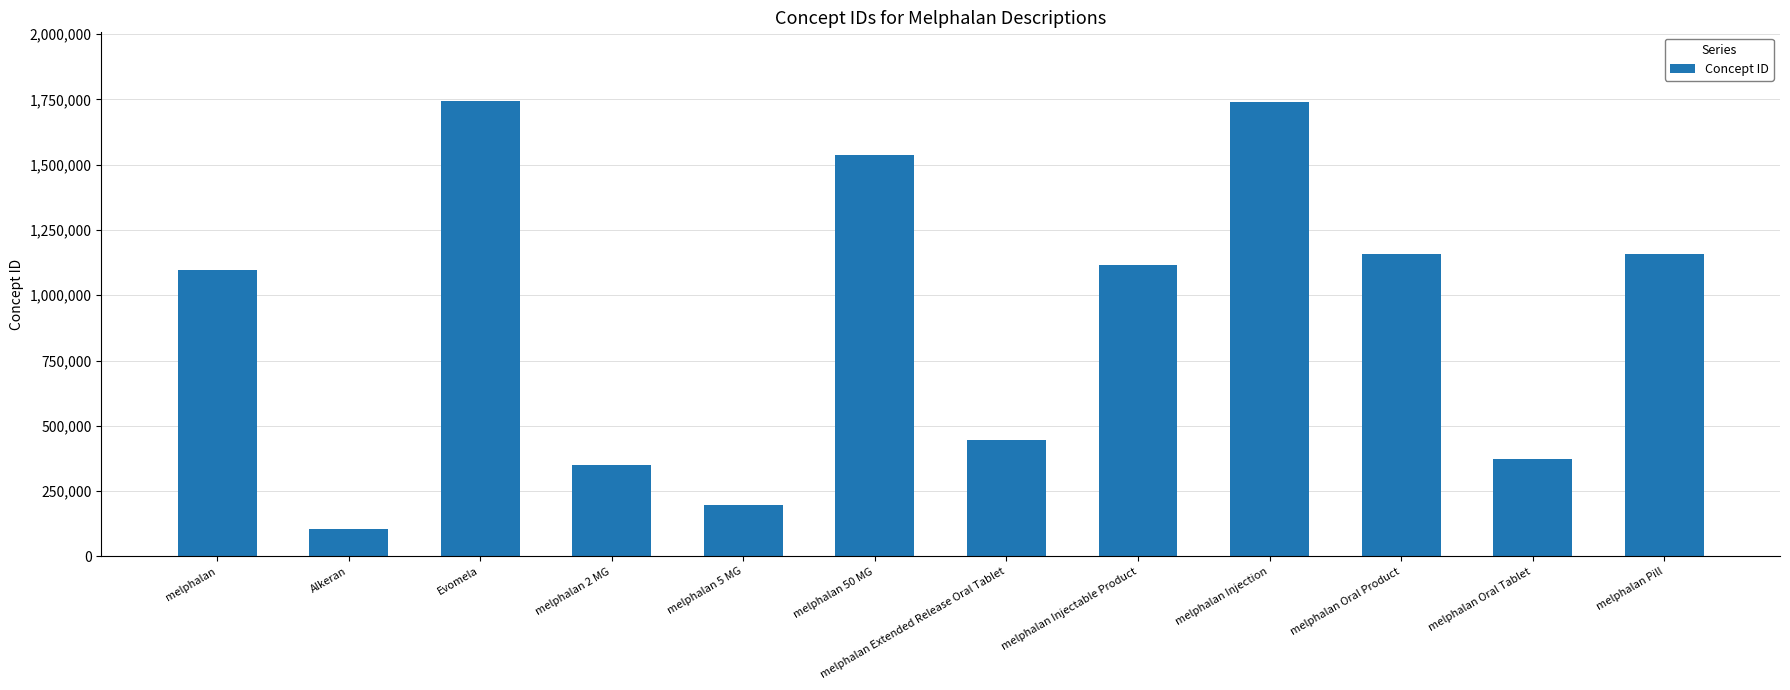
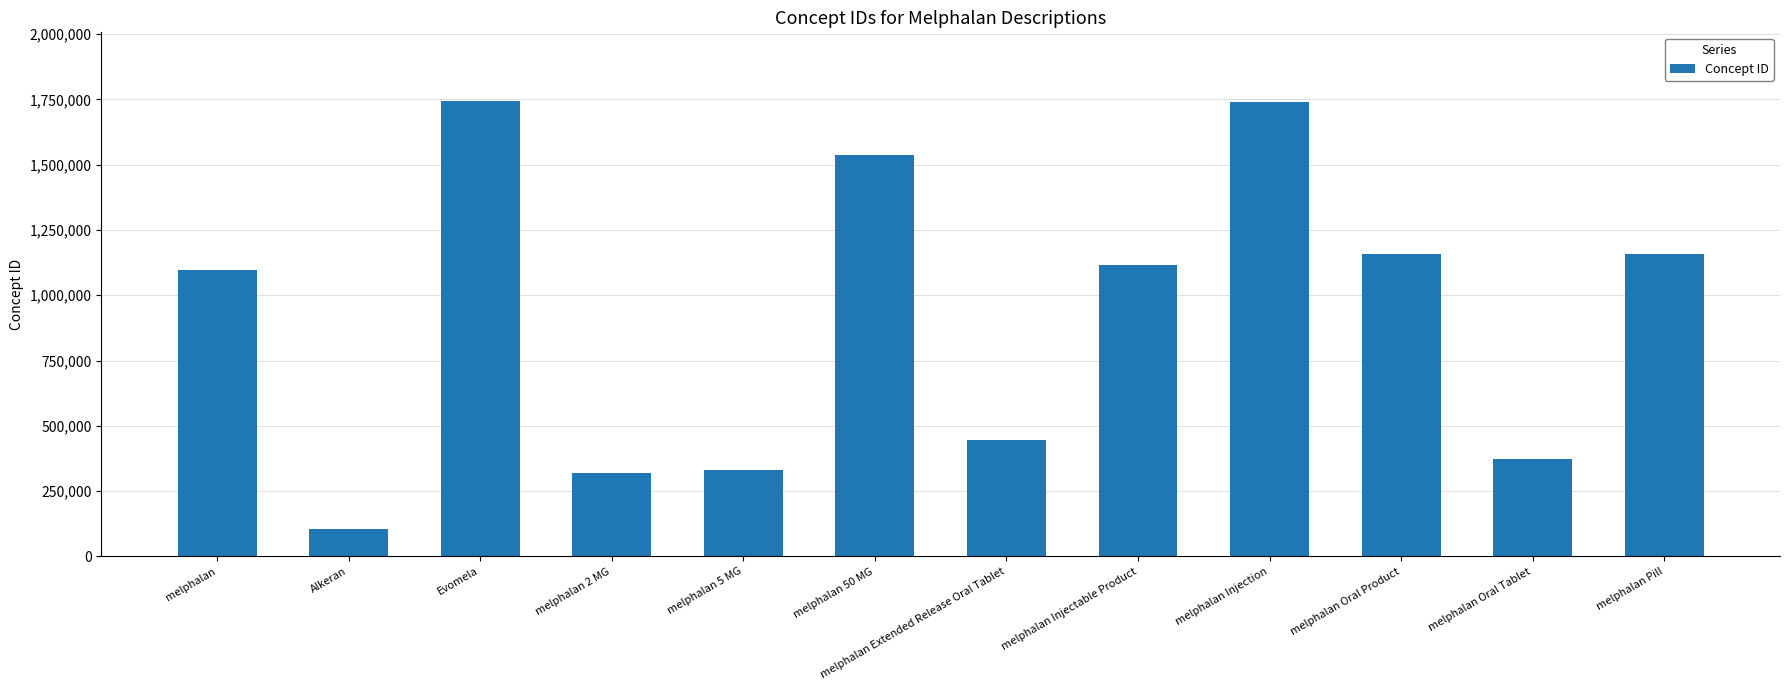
melphalan 2 MG: 350,000 -> 320,000
melphalan 5 MG: 200,000 -> 330,000
